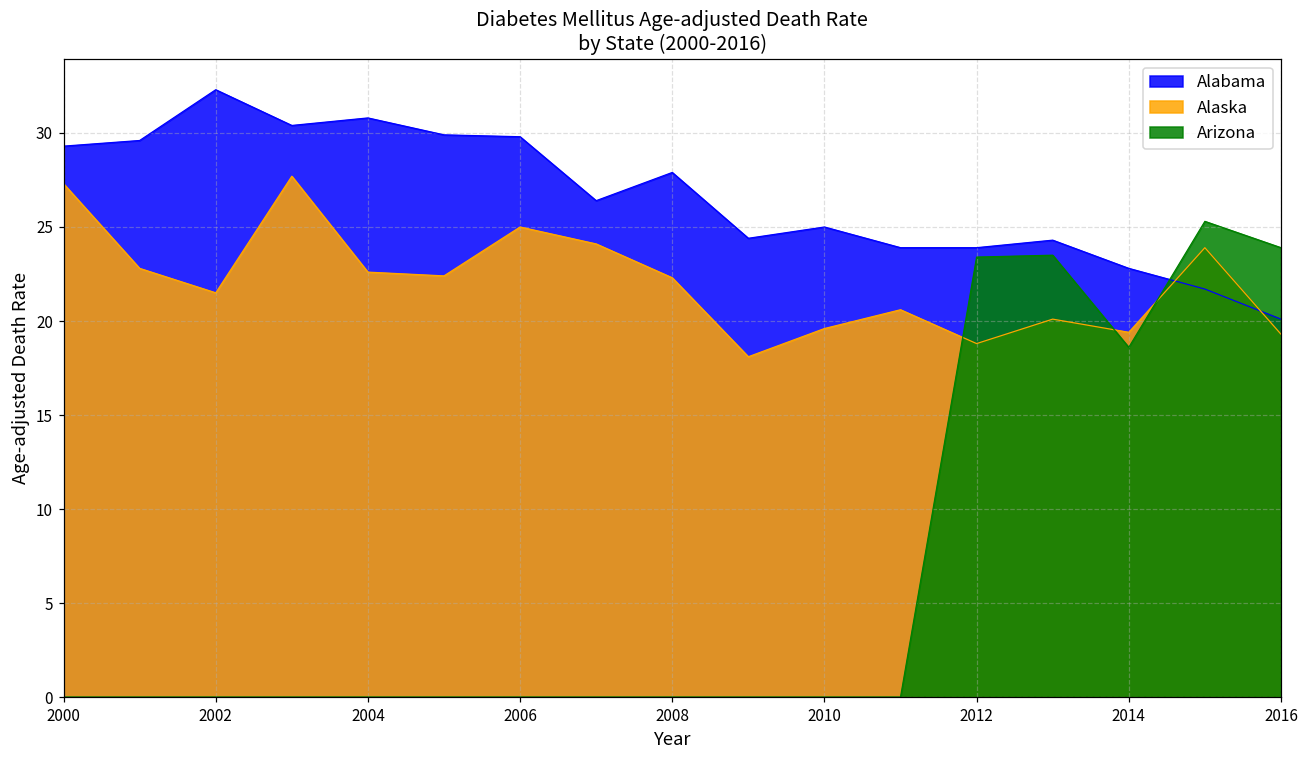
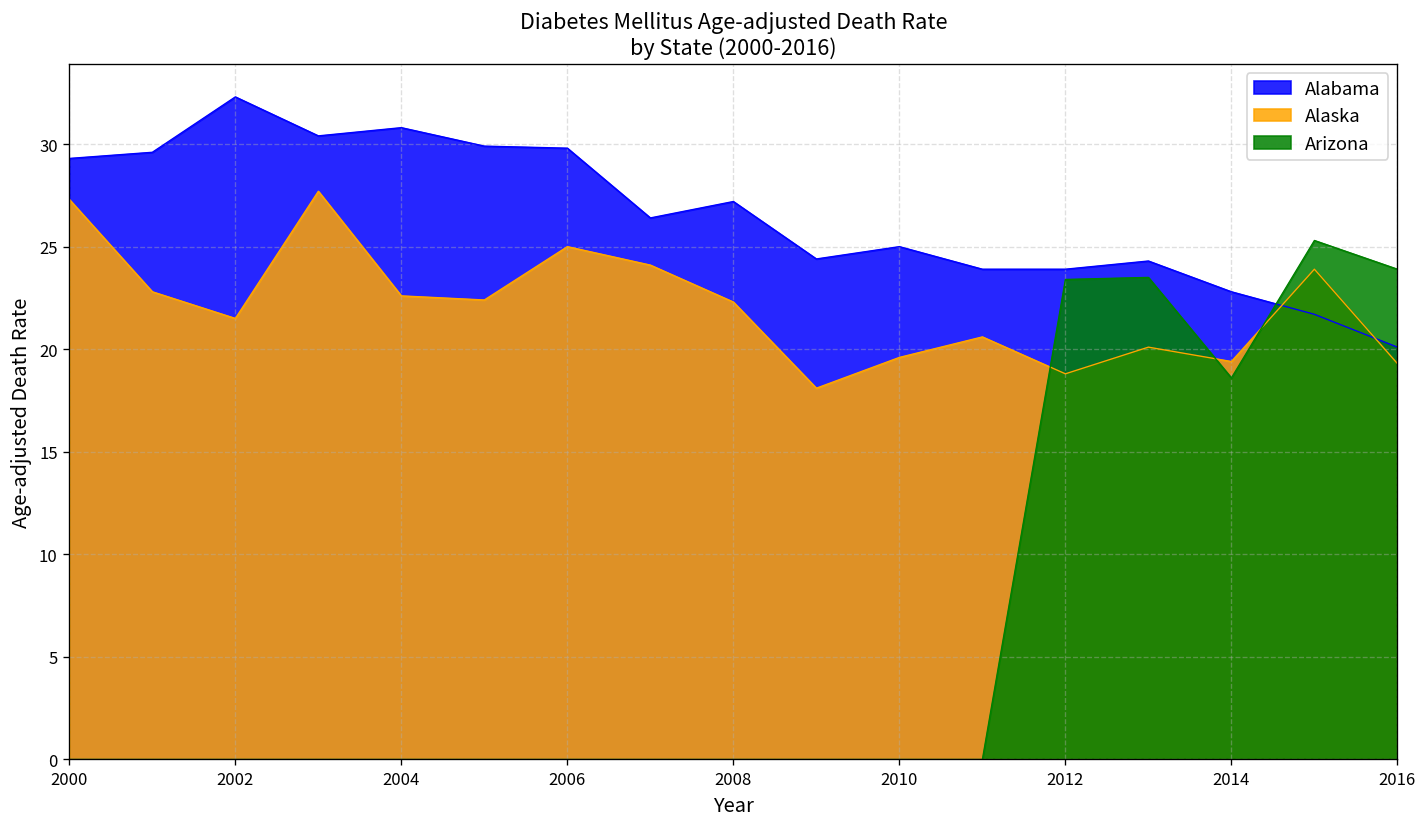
Alabama, 2008: 27.9 -> 27.2
